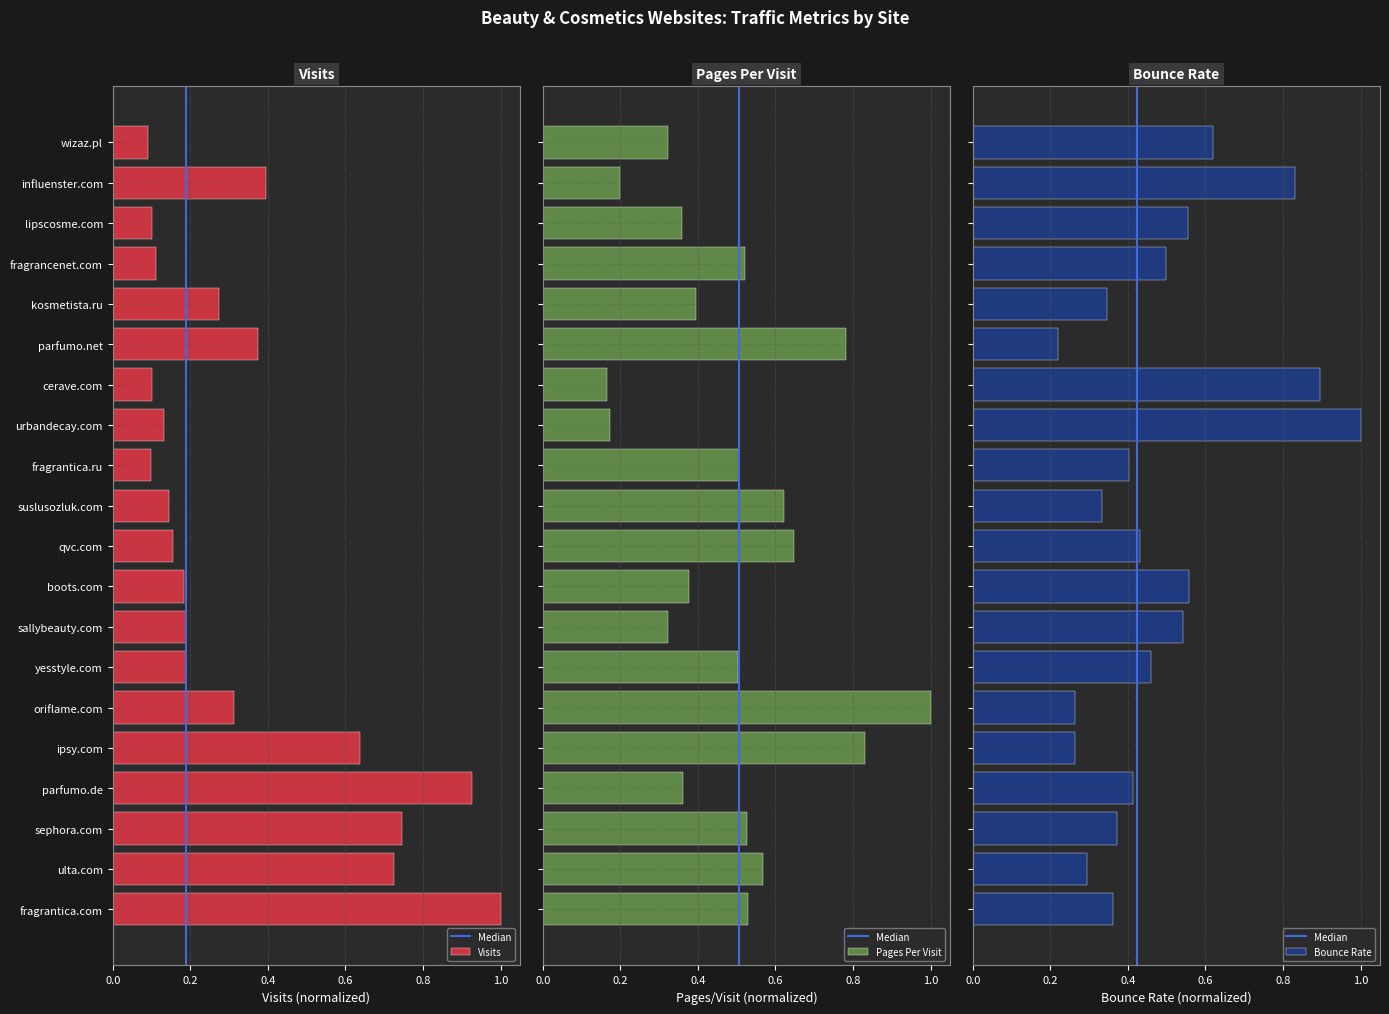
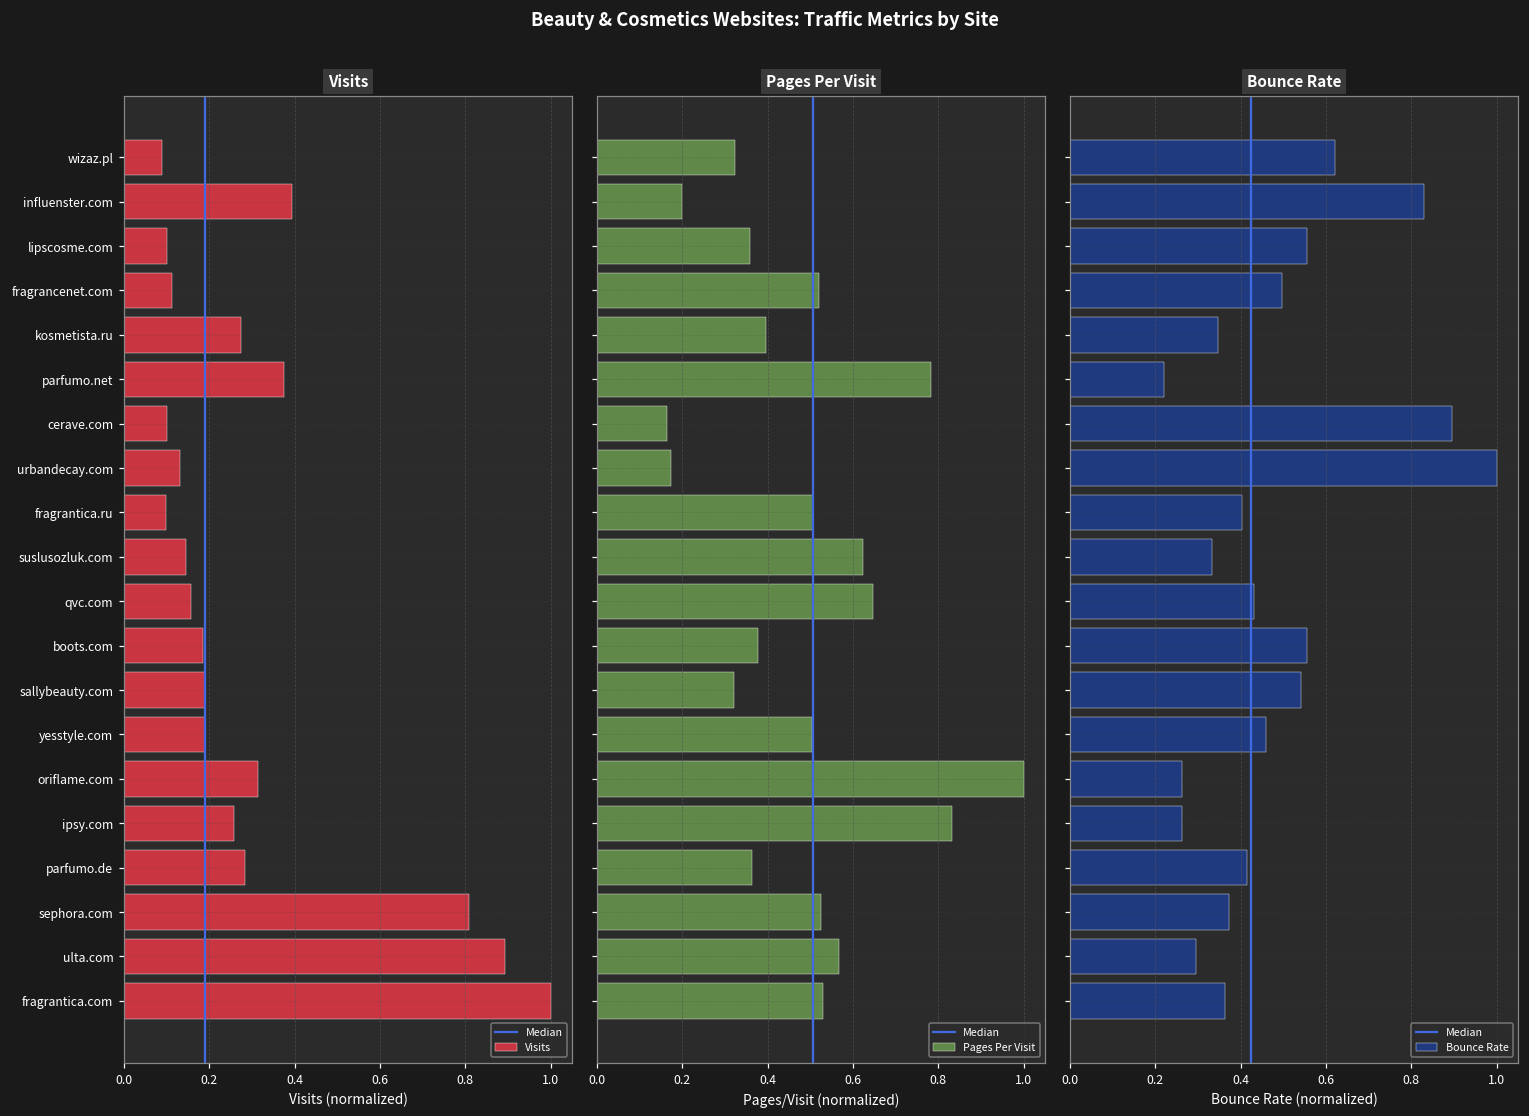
Visits, ipsy.com: 0.64 -> 0.26
Visits, parfumo.de: 0.93 -> 0.28
Visits, sephora.com: 0.75 -> 0.81
Visits, ulta.com: 0.72 -> 0.89
